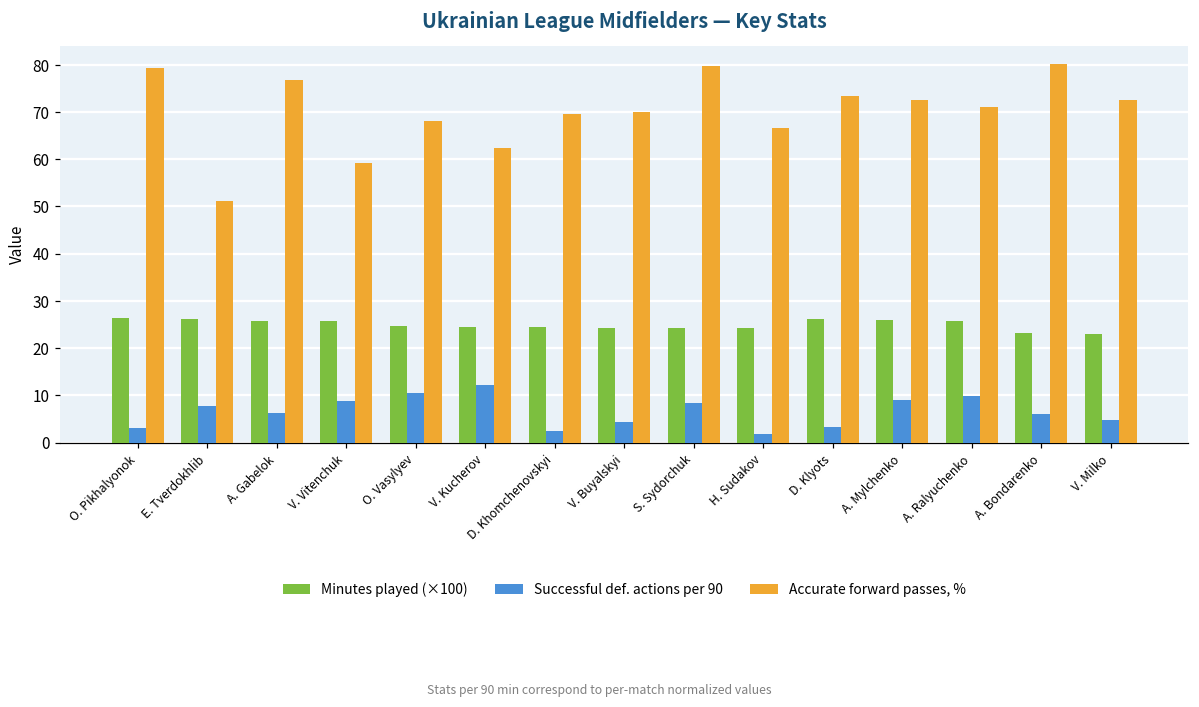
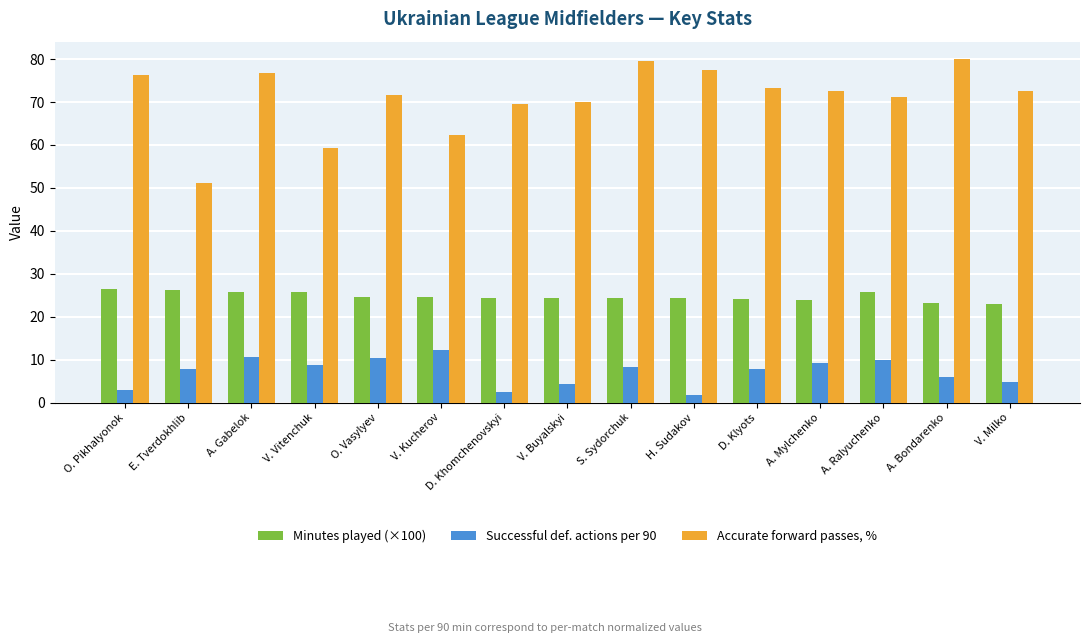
Accurate forward passes, %, O. Pikhalyonok: 79 -> 76
Successful def. actions per 90, A. Gabelok: 6 -> 11
Accurate forward passes, %, O. Vasylyev: 68 -> 72
Accurate forward passes, %, H. Sudakov: 67 -> 77
Minutes played (×100), D. Klyots: 26 -> 24
Successful def. actions per 90, D. Klyots: 3 -> 8
Minutes played (×100), A. Mylchenko: 26 -> 24
